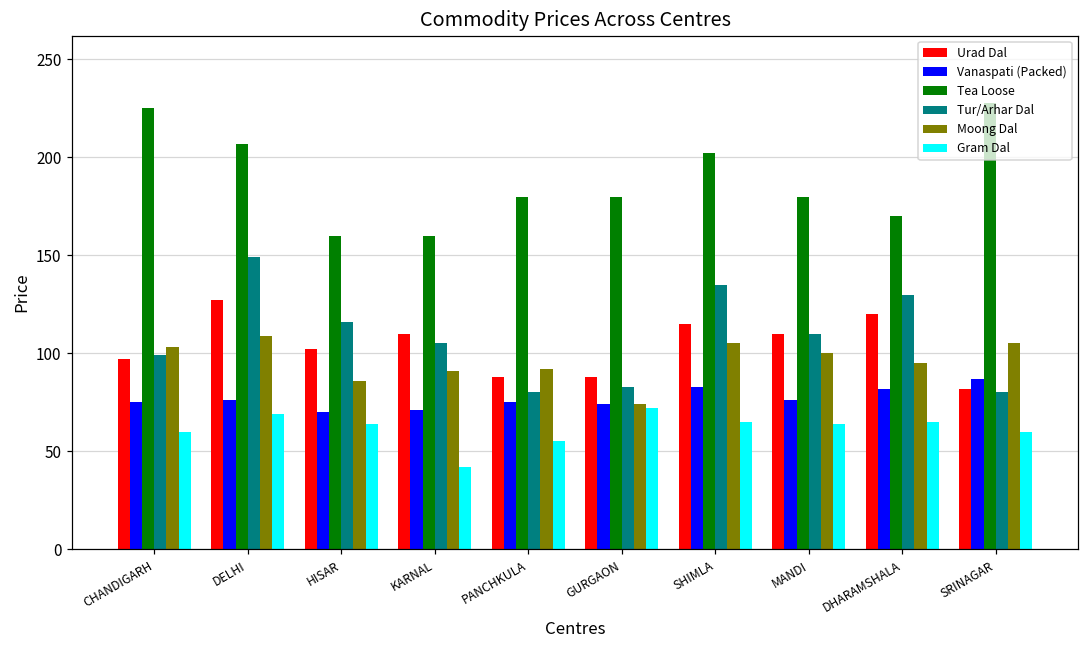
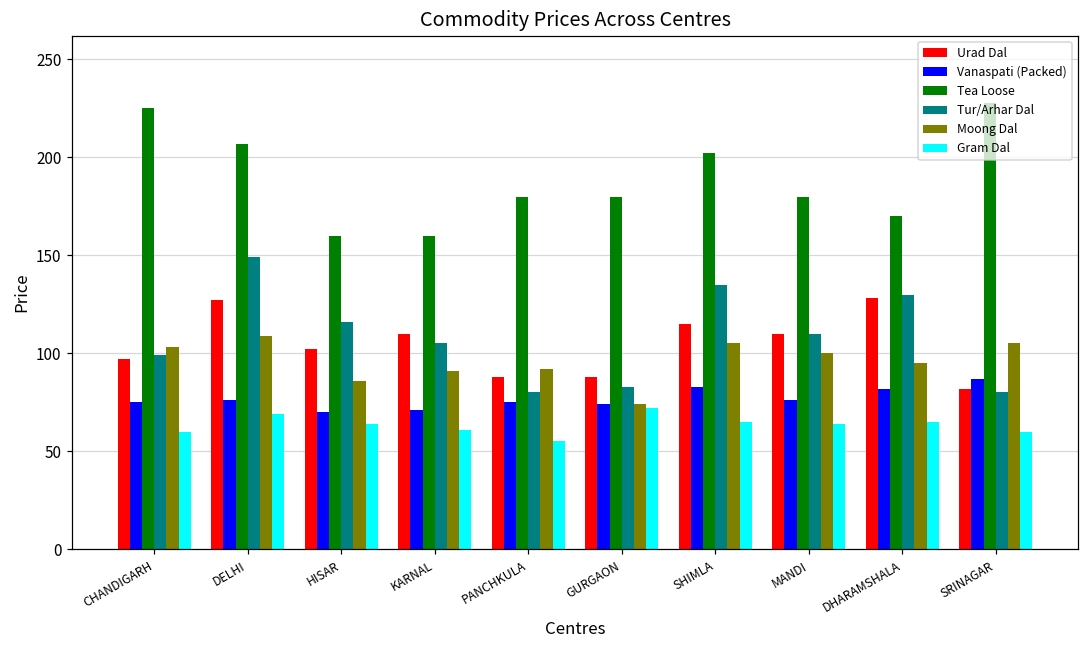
Gram Dal, KARNAL: 42 -> 61
Urad Dal, DHARAMSHALA: 120 -> 128
